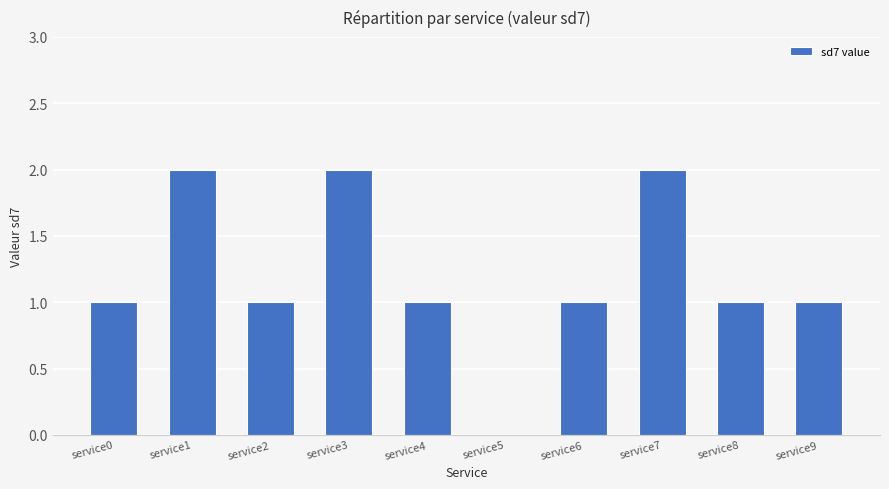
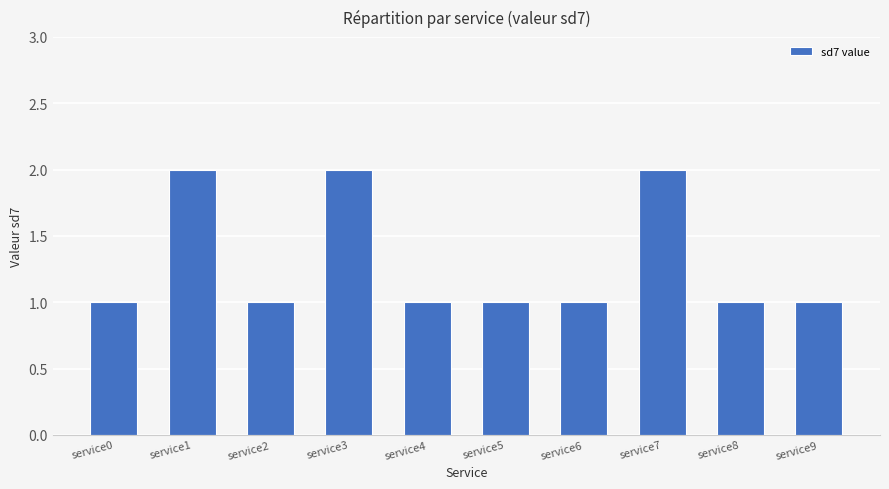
service5: 0 -> 1
